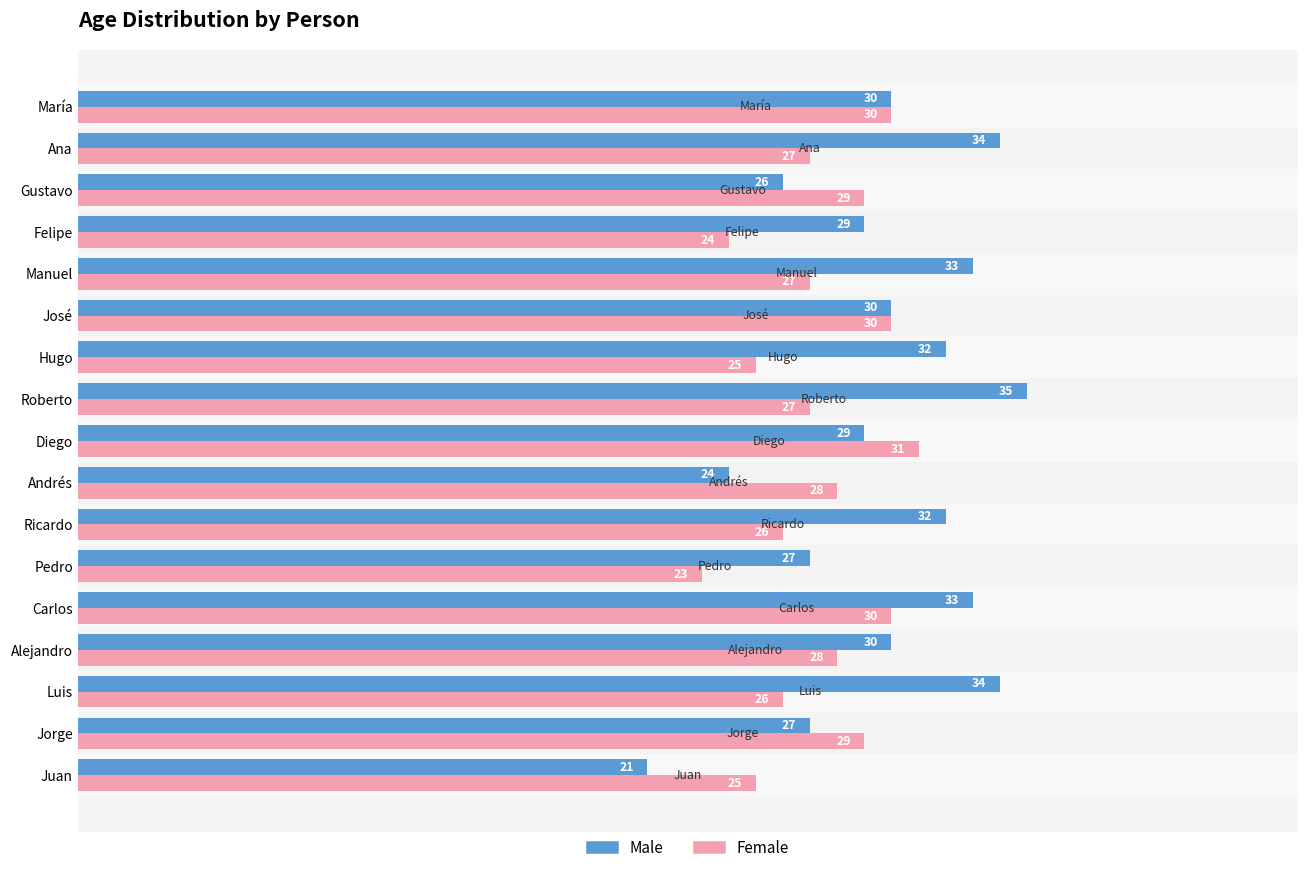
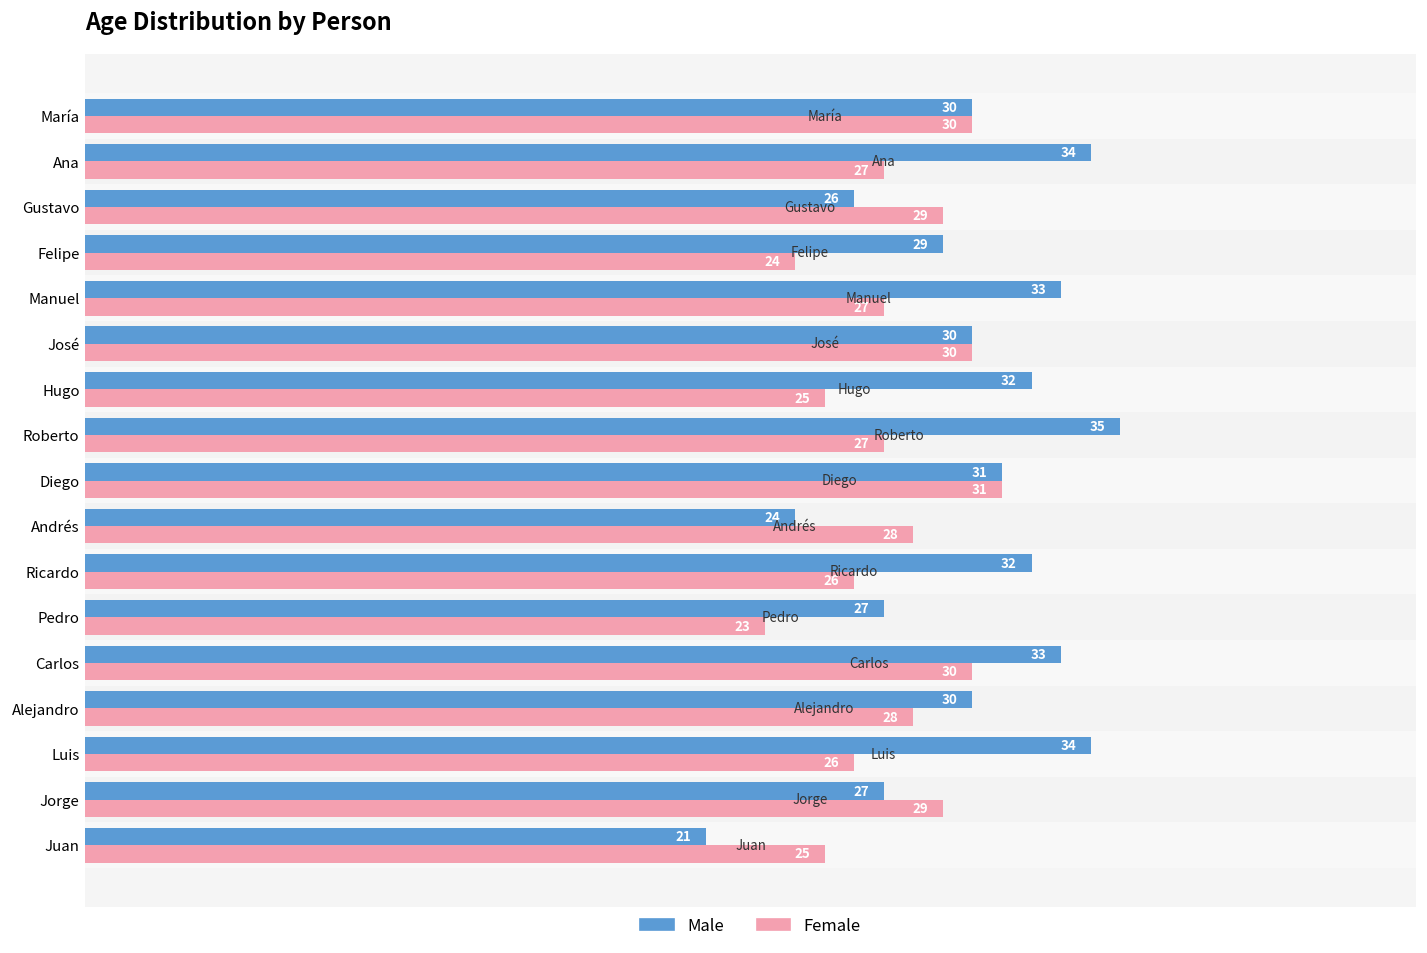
Male, Diego: 29 -> 31
